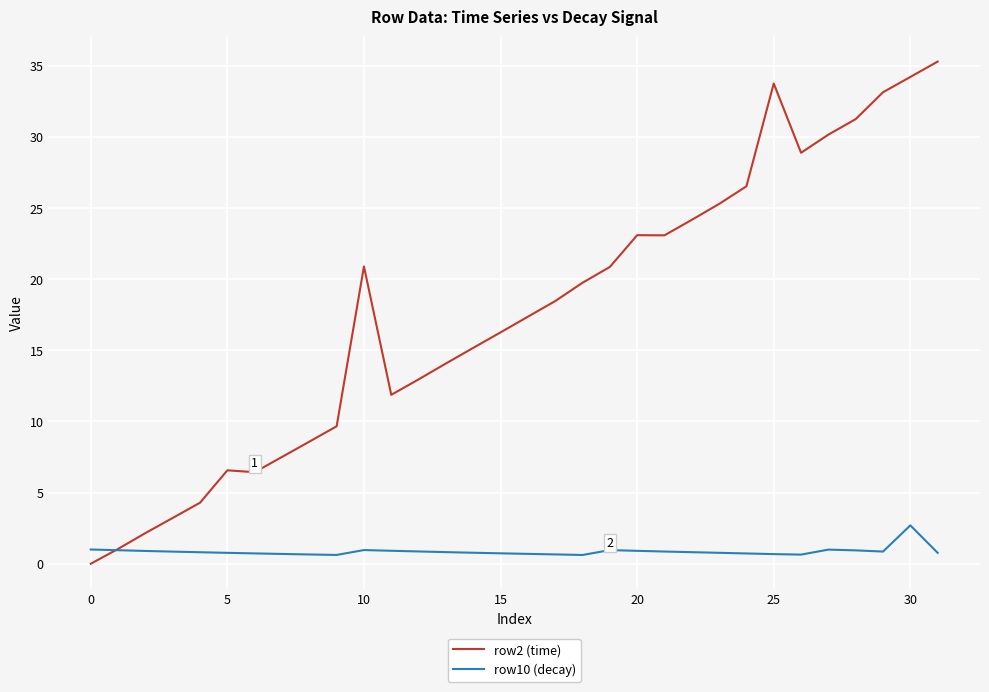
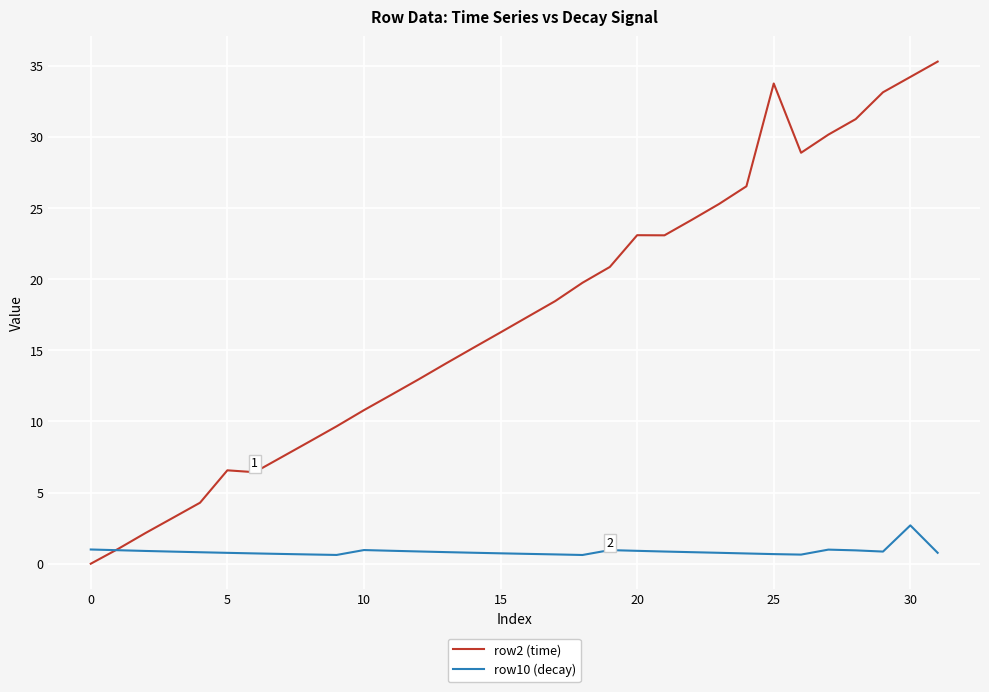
row2 (time), 10: 20.9 -> 10.8
